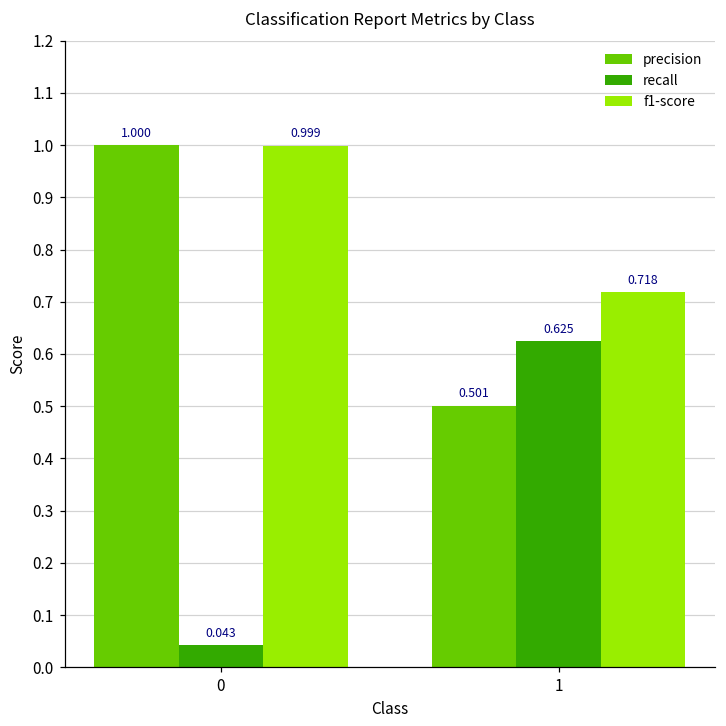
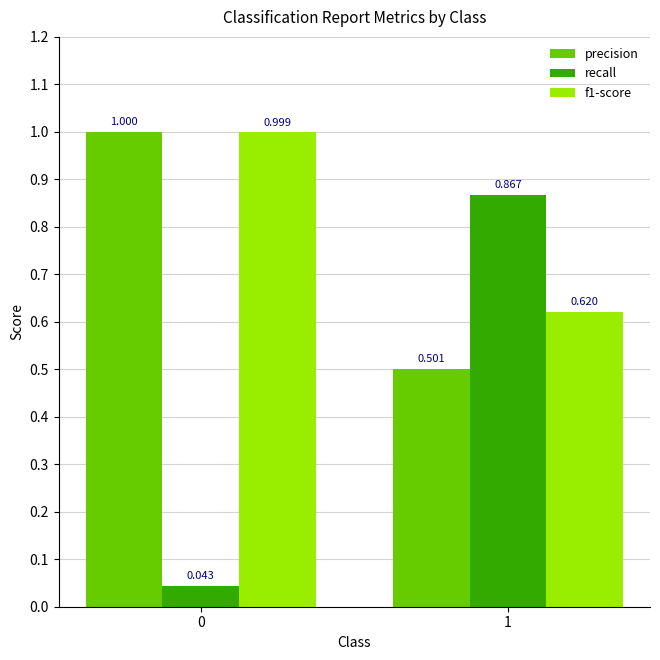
recall, 1: 0.625 -> 0.867
f1-score, 1: 0.718 -> 0.620
